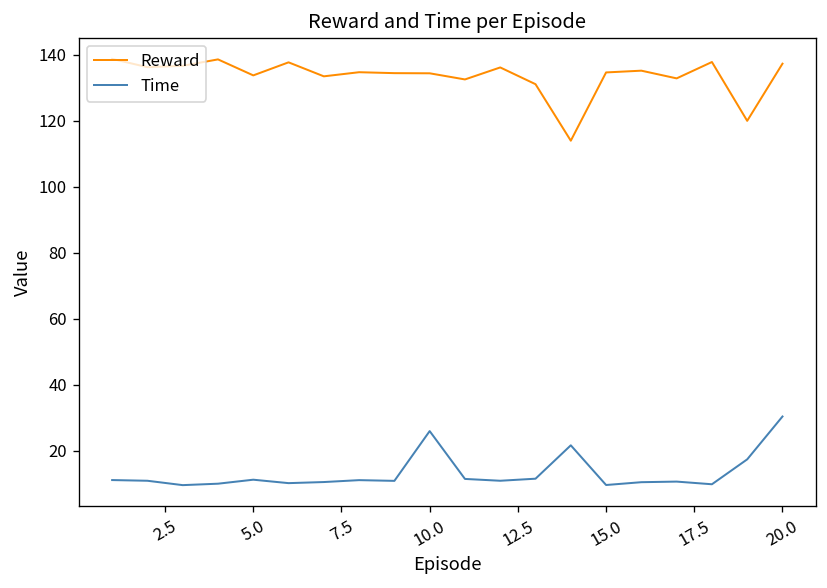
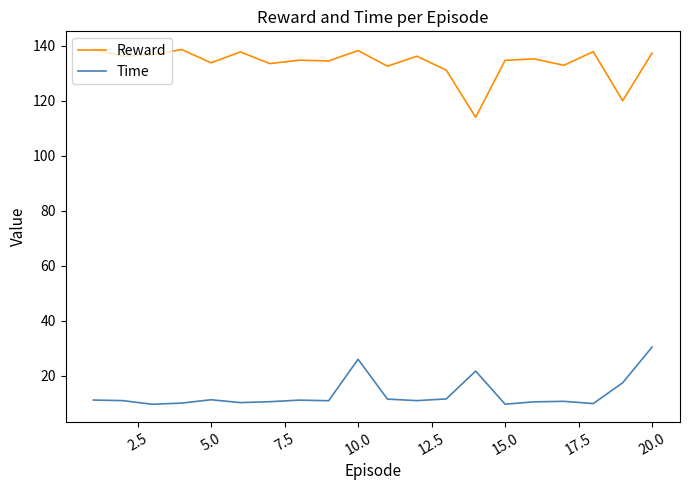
Reward, 10.0: 134 -> 138
